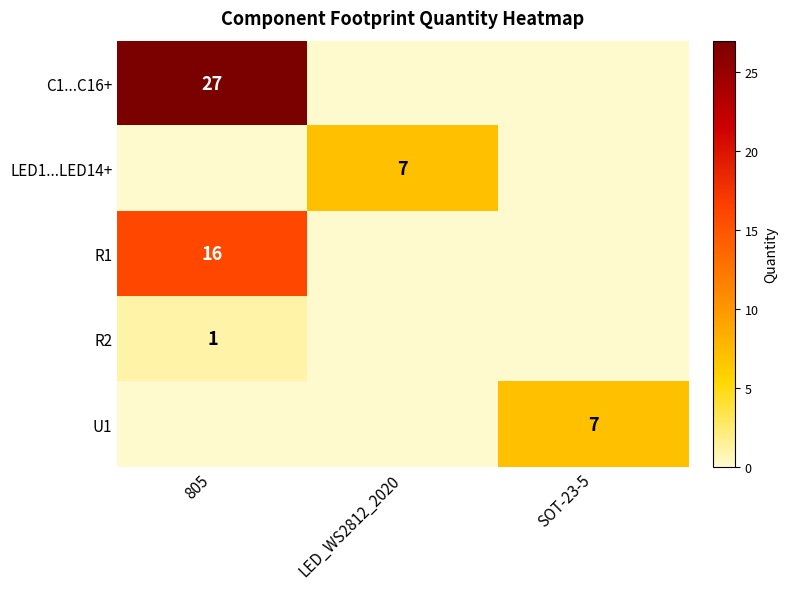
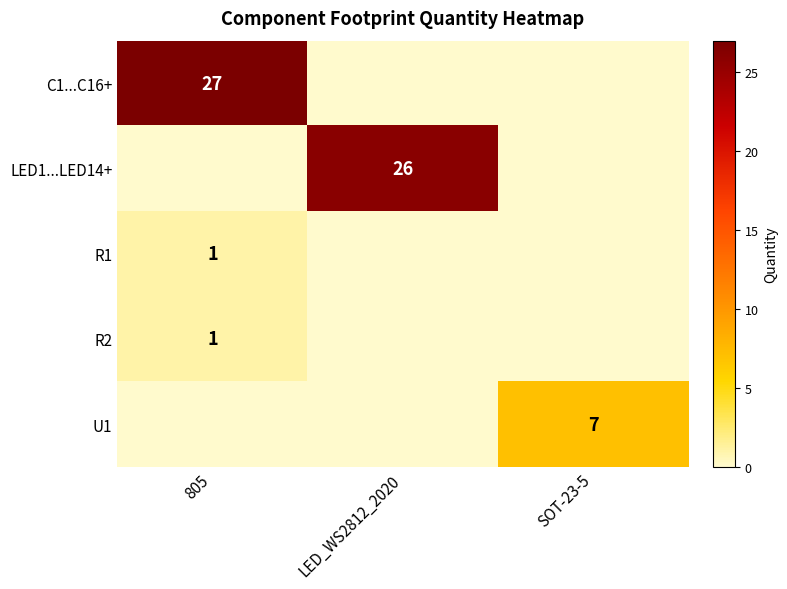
LED1...LED14+, LED_WS2812_2020: 7 -> 26
R1, 805: 16 -> 1
